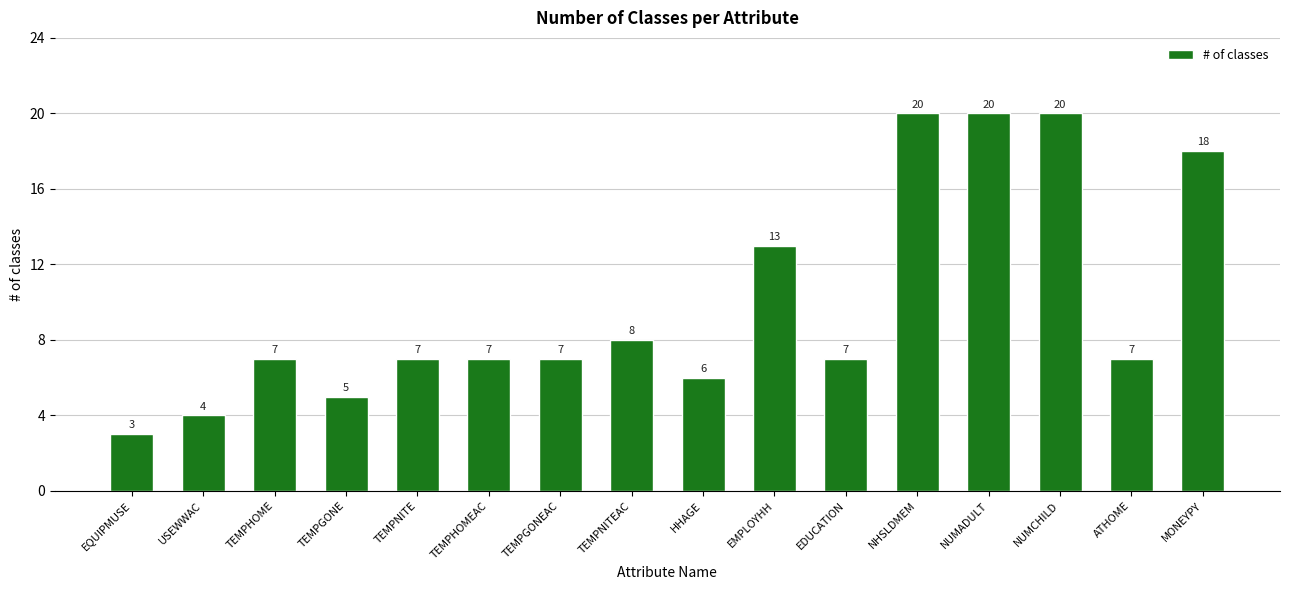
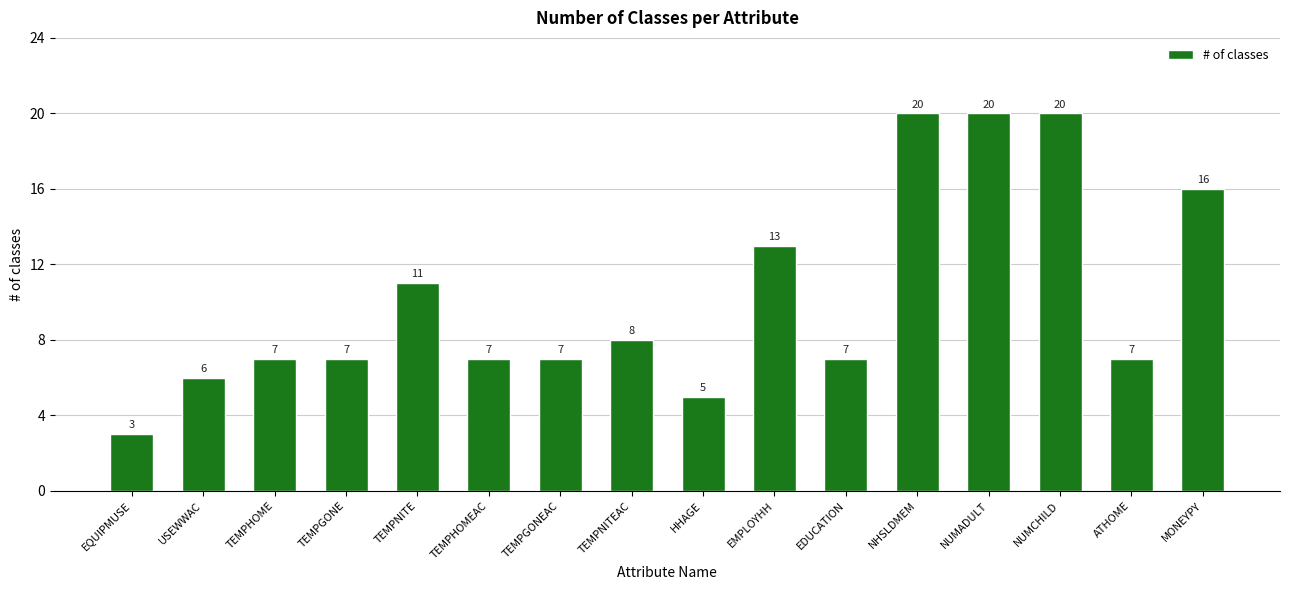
USEWWAC: 4 -> 6
TEMPGONE: 5 -> 7
TEMPNITE: 7 -> 11
HHAGE: 6 -> 5
MONEYPY: 18 -> 16
